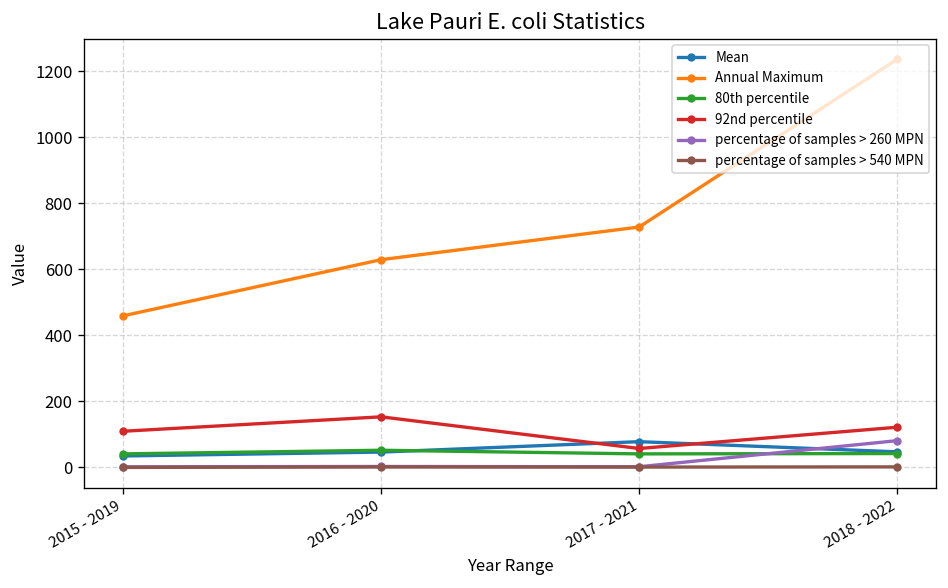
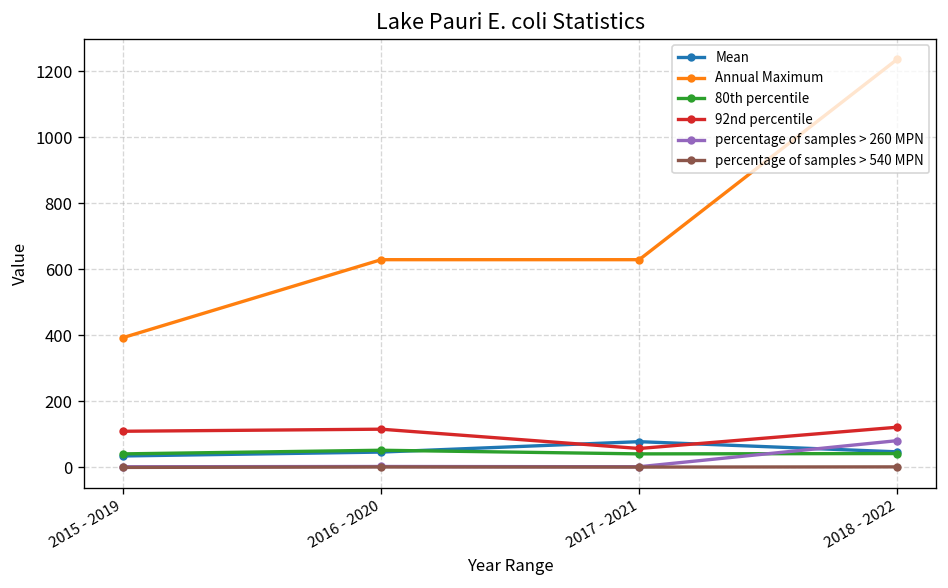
Annual Maximum, 2015 - 2019: 460 -> 390
92nd percentile, 2016 - 2020: 150 -> 120
Annual Maximum, 2017 - 2021: 730 -> 630
